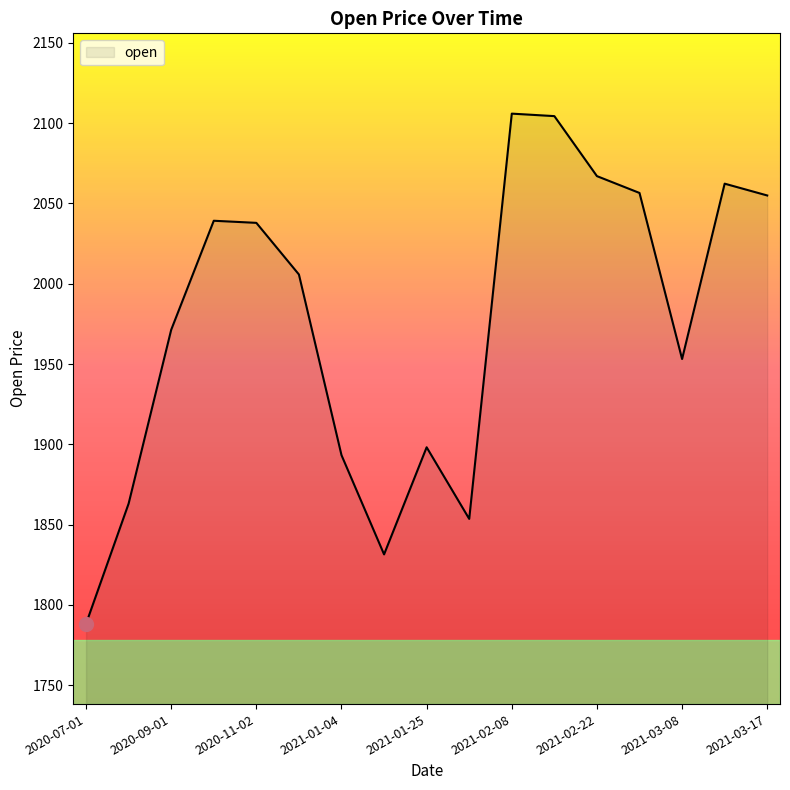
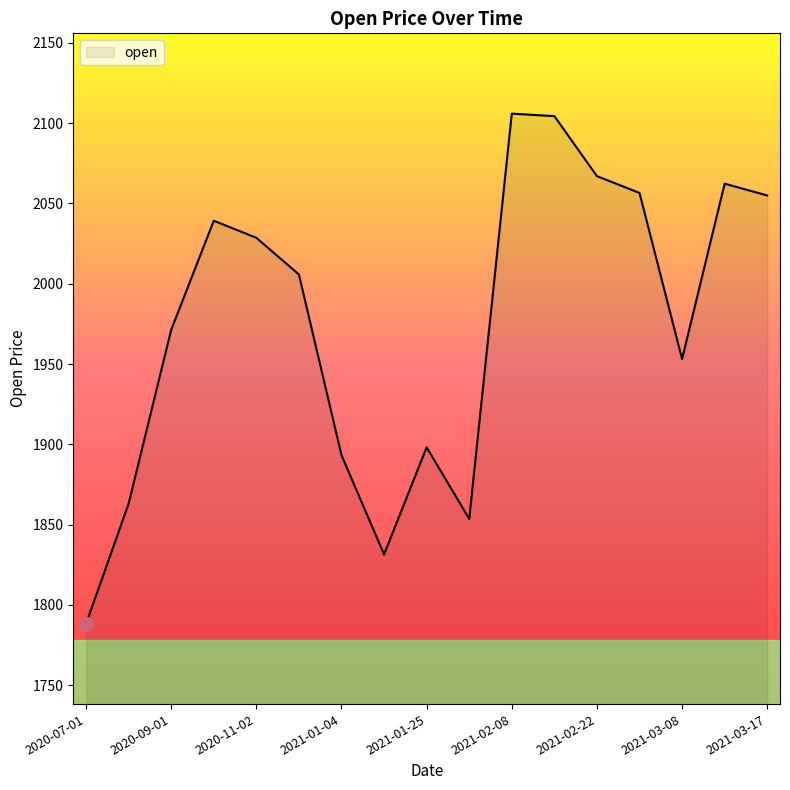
open, 2020-11-02: 2038 -> 2029
